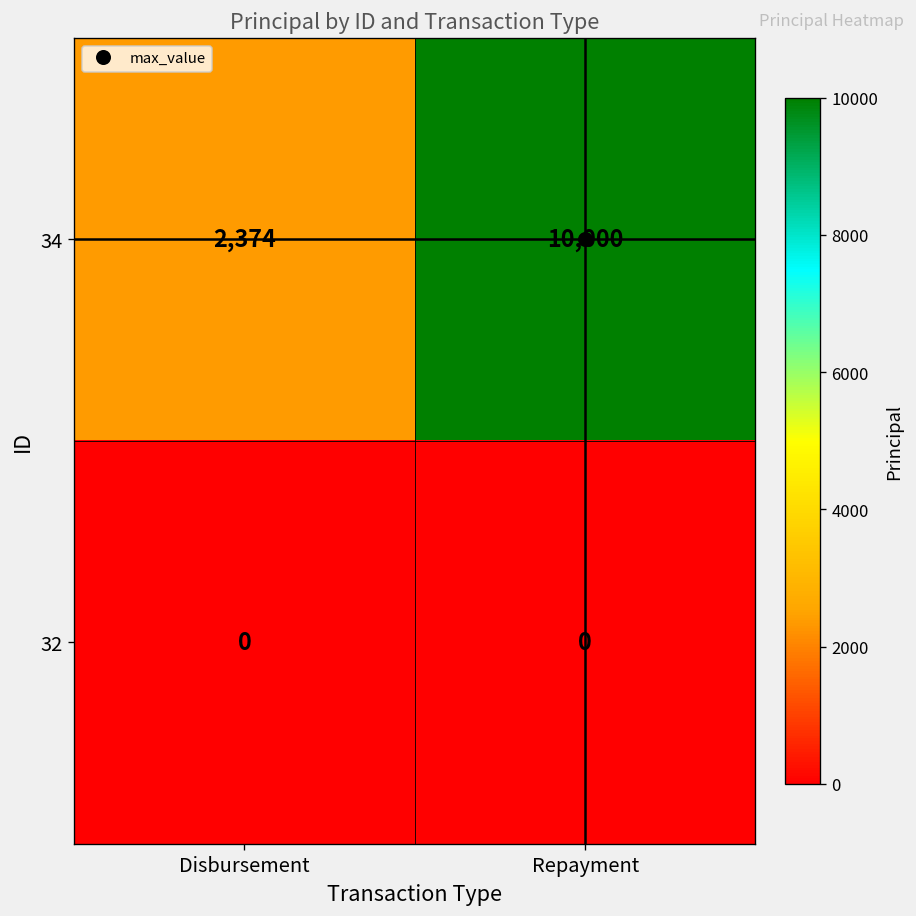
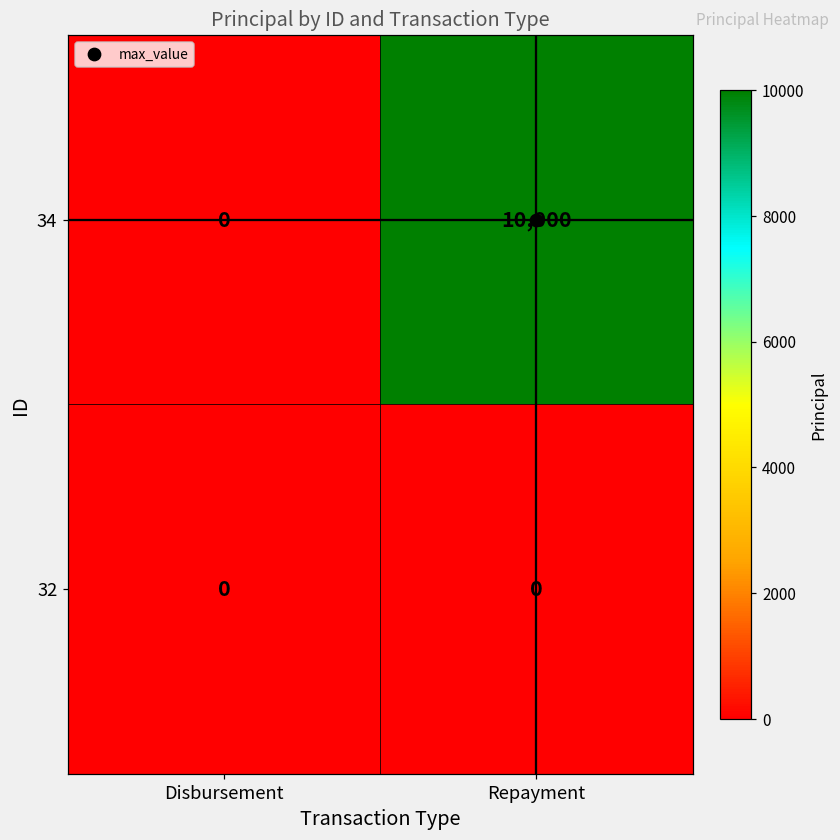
34, Disbursement: 2,374 -> 0
